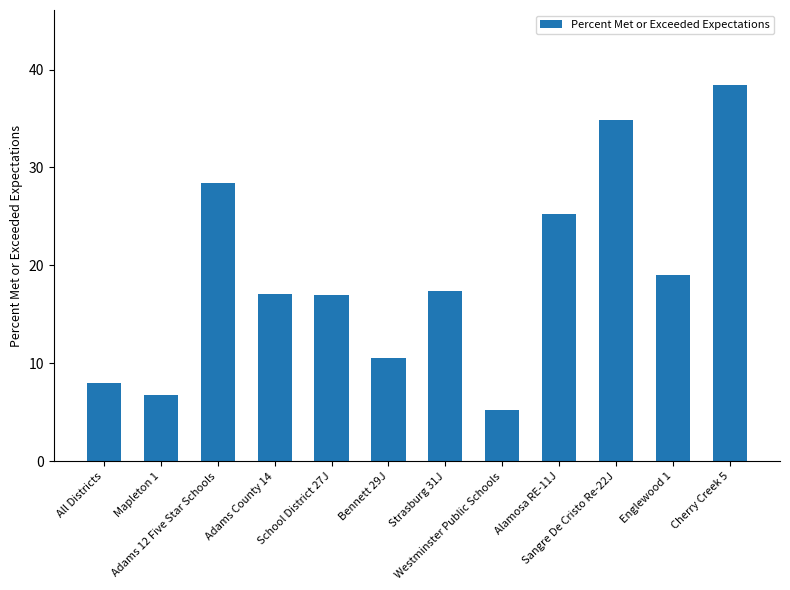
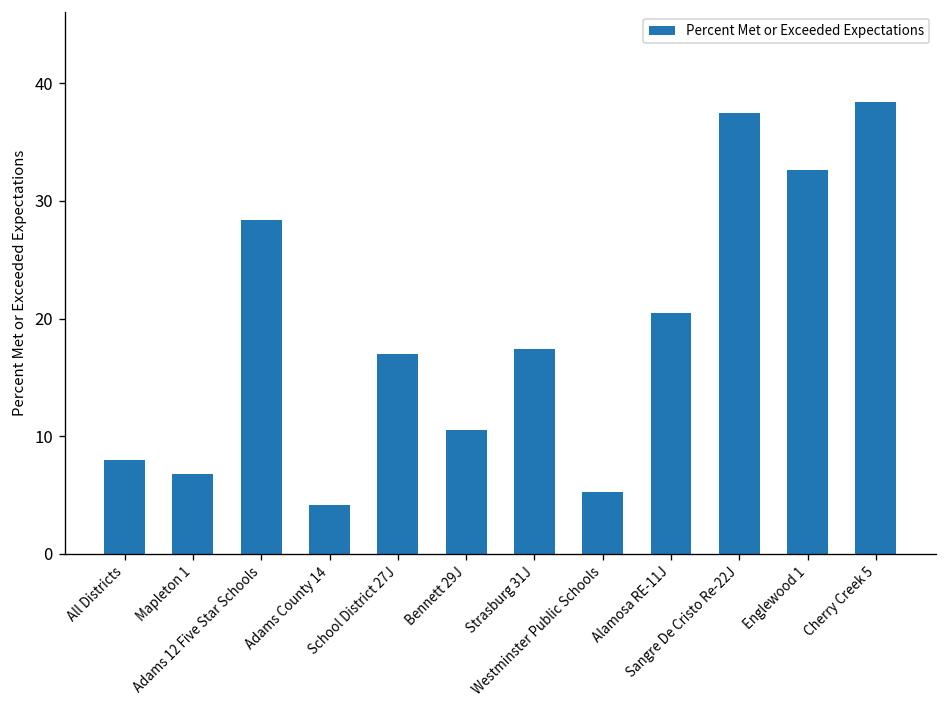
Adams County 14: 17 -> 4
Alamosa RE-11J: 25 -> 21
Sangre De Cristo Re-22J: 35 -> 38
Englewood 1: 19 -> 33
